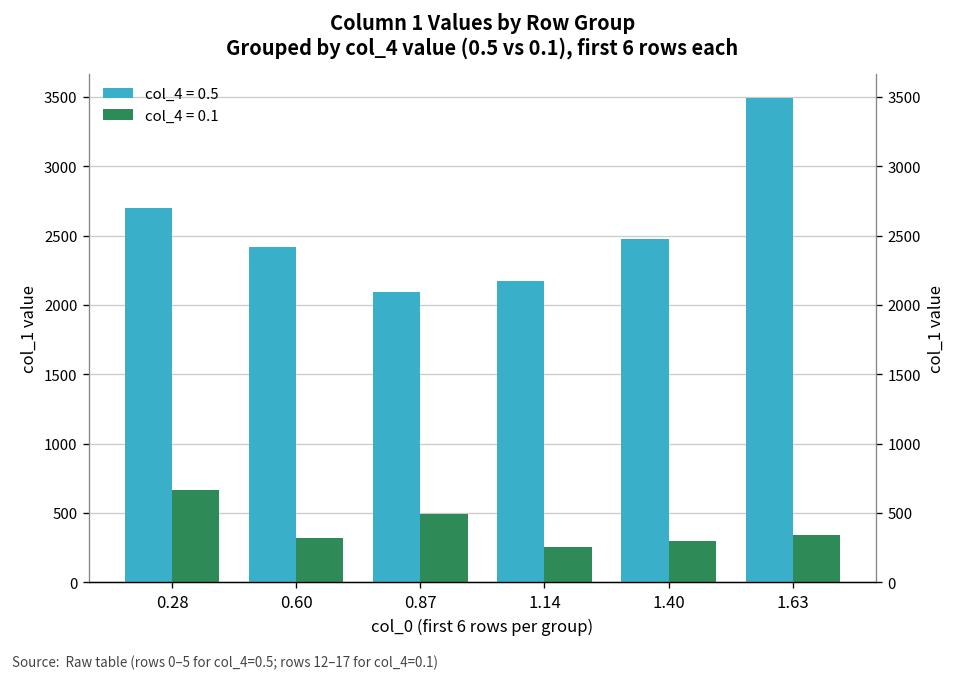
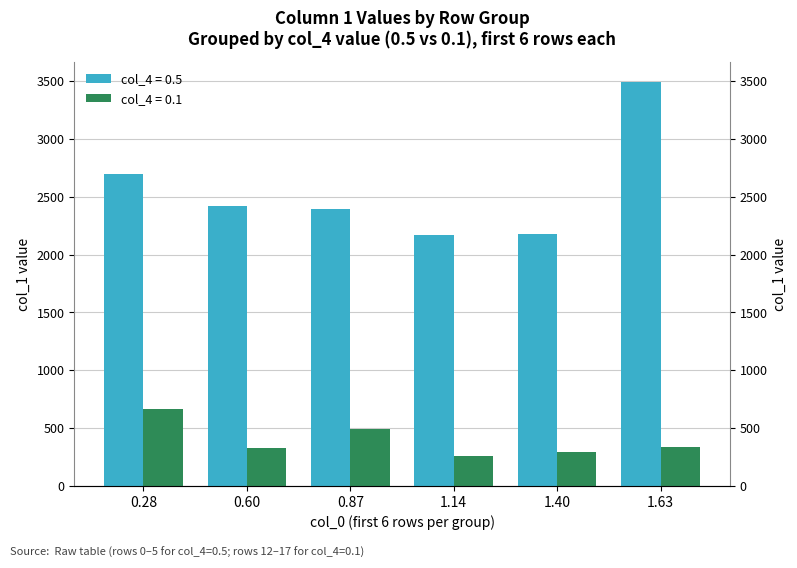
col_4 = 0.5, 0.87: 2090 -> 2390
col_4 = 0.5, 1.40: 2480 -> 2180
